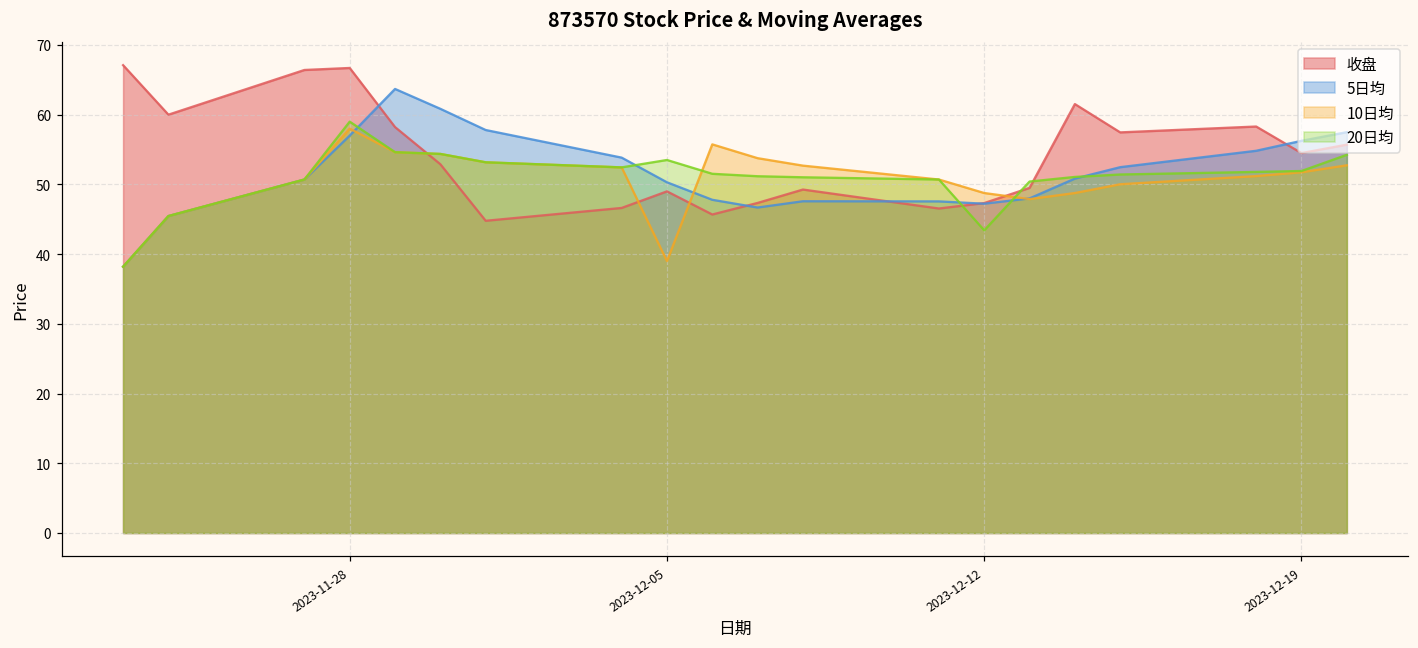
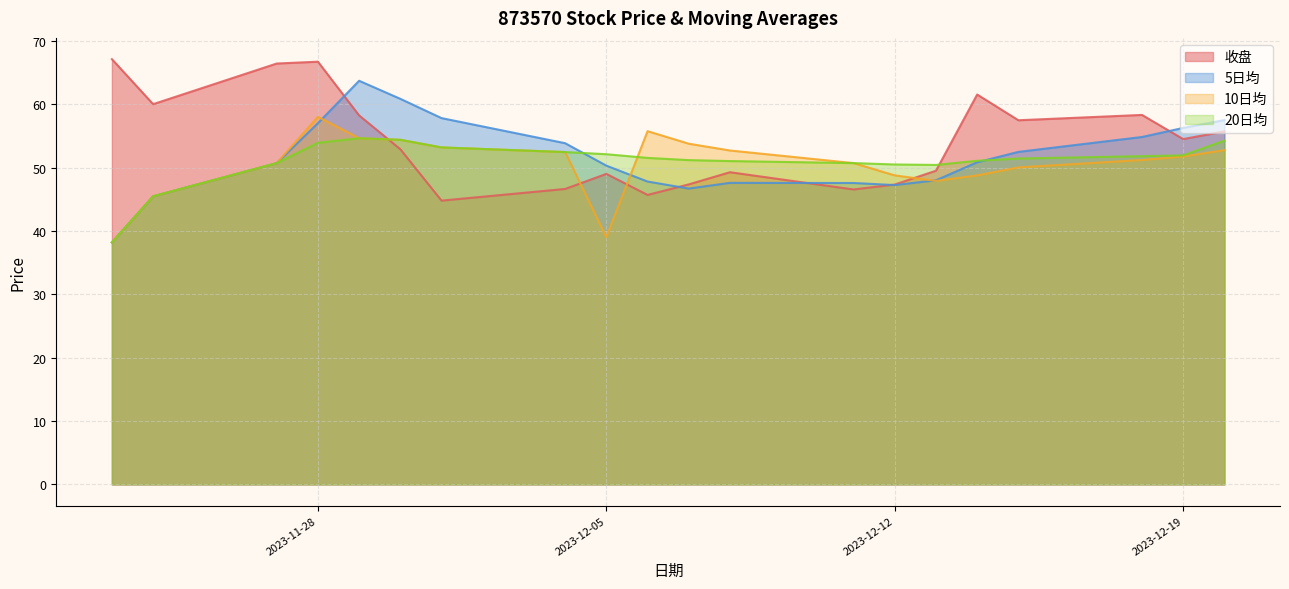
20日均, 2023-11-28: 59 -> 54
20日均, 2023-12-05: 54 -> 52
20日均, 2023-12-12: 43 -> 50
